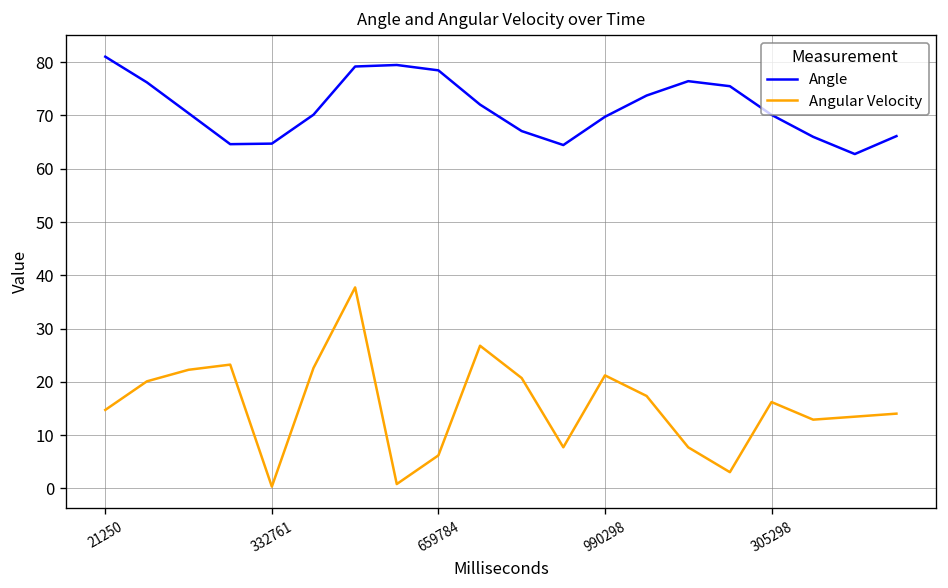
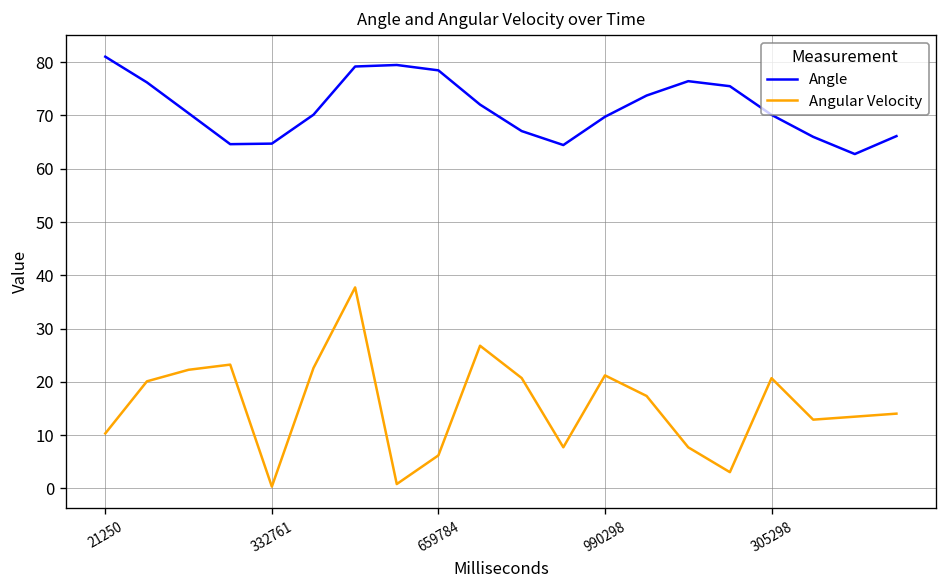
Angular Velocity, 21250: 15 -> 10
Angular Velocity, 305298: 16 -> 21
